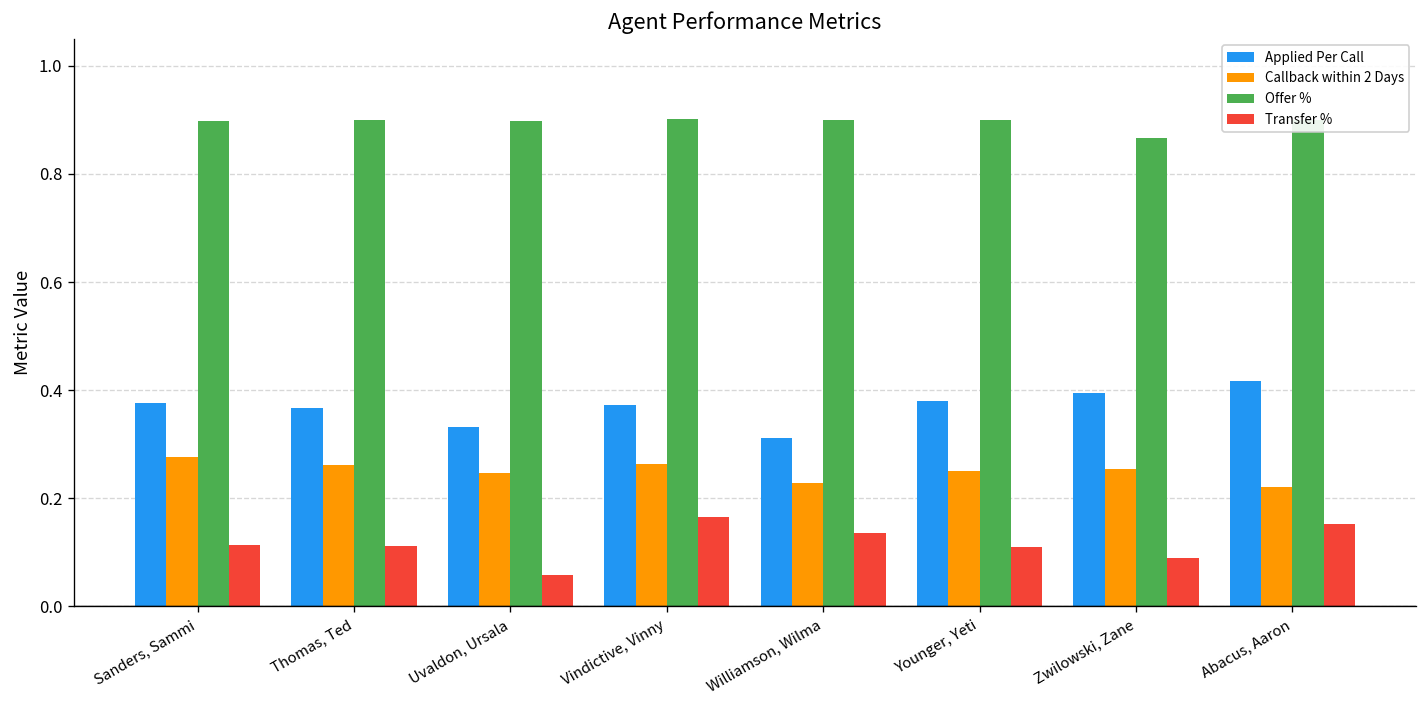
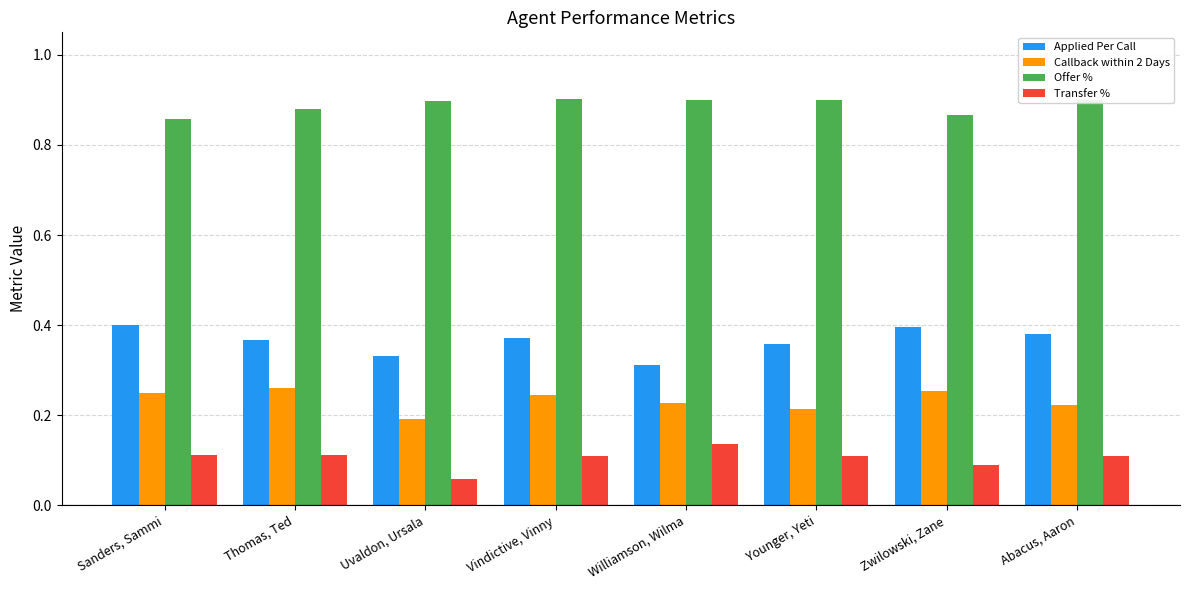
Applied Per Call, Sanders, Sammi: 0.38 -> 0.40
Callback within 2 Days, Sanders, Sammi: 0.28 -> 0.25
Offer %, Sanders, Sammi: 0.90 -> 0.86
Offer %, Thomas, Ted: 0.90 -> 0.88
Callback within 2 Days, Uvaldon, Ursala: 0.25 -> 0.19
Callback within 2 Days, Vindictive, Vinny: 0.26 -> 0.25
Transfer %, Vindictive, Vinny: 0.17 -> 0.11
Applied Per Call, Younger, Yeti: 0.38 -> 0.36
Callback within 2 Days, Younger, Yeti: 0.25 -> 0.21
Applied Per Call, Abacus, Aaron: 0.42 -> 0.38
Transfer %, Abacus, Aaron: 0.15 -> 0.11
